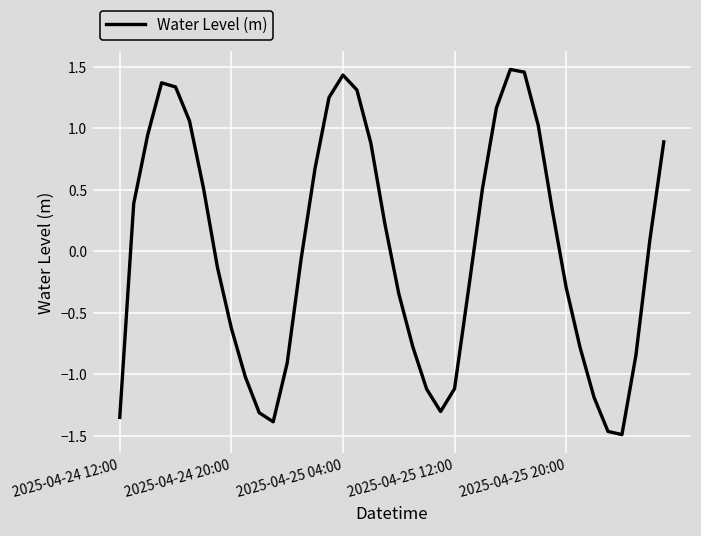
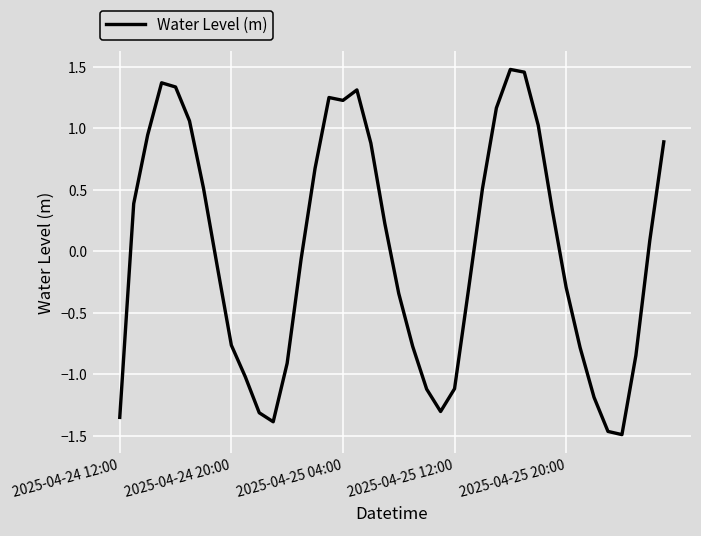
2025-04-24 20:00: -0.63 -> -0.76
2025-04-25 04:00: 1.43 -> 1.23
